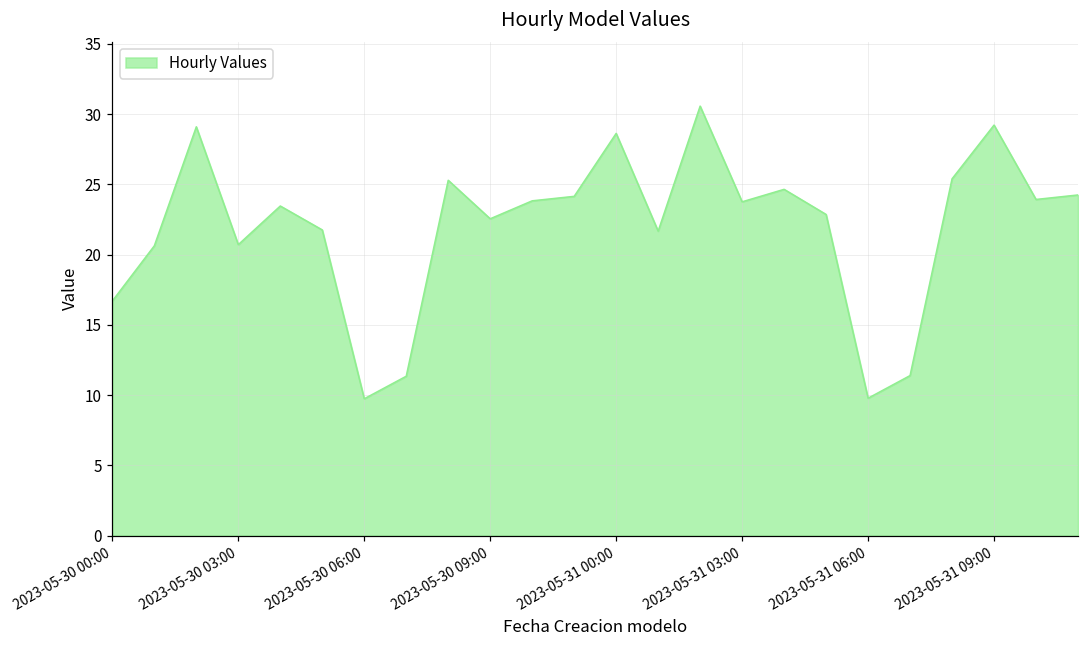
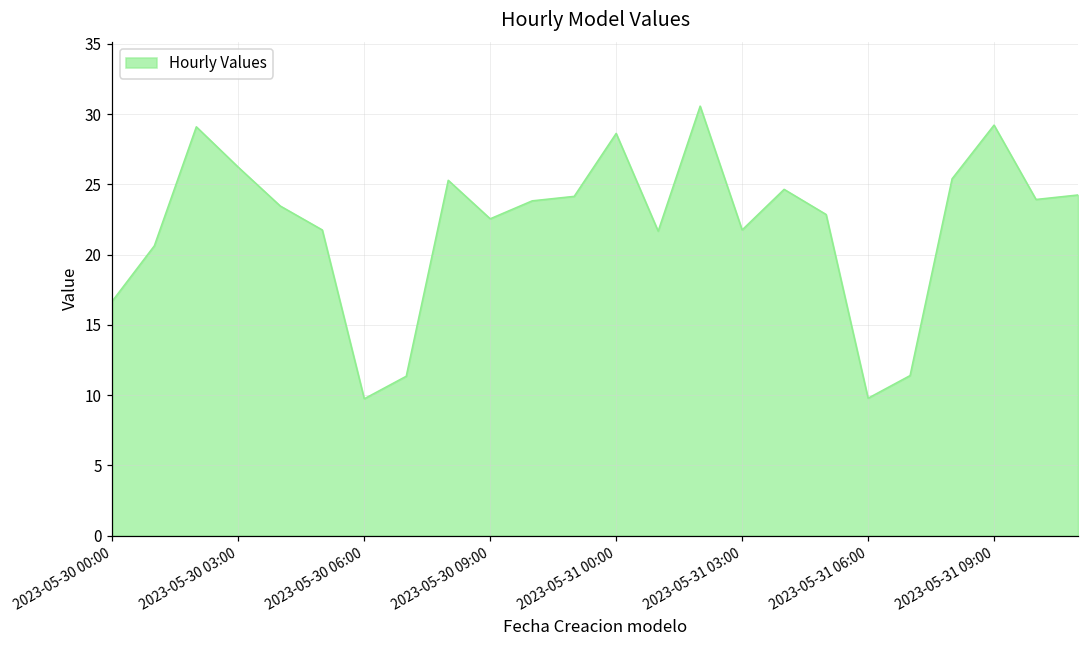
2023-05-30 03:00: 20.7 -> 26.2
2023-05-31 03:00: 23.8 -> 21.8
